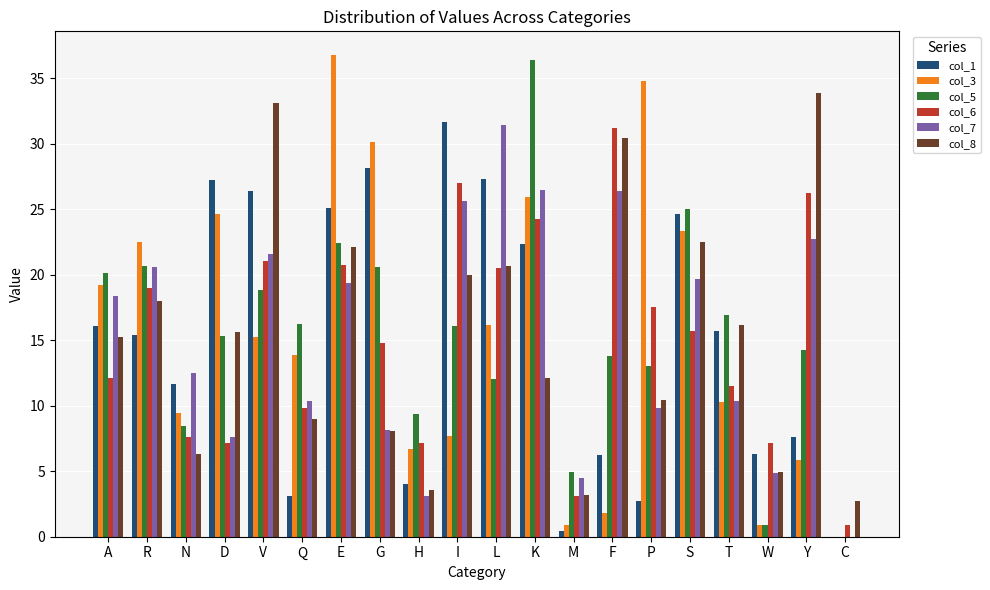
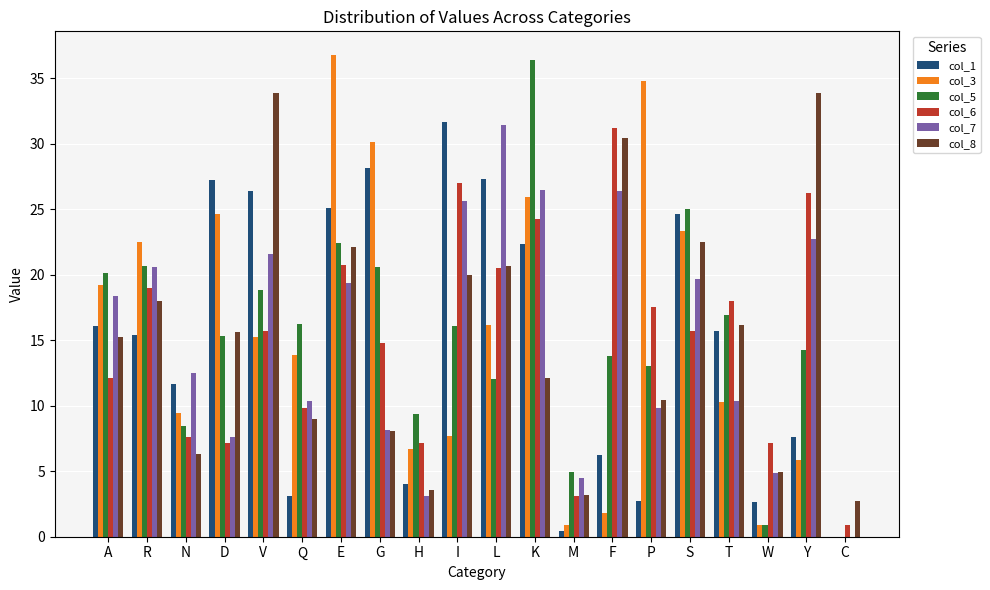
col_6, V: 21.1 -> 15.7
col_8, V: 33.1 -> 33.9
col_6, T: 11.5 -> 18.0
col_1, W: 6.3 -> 2.7
